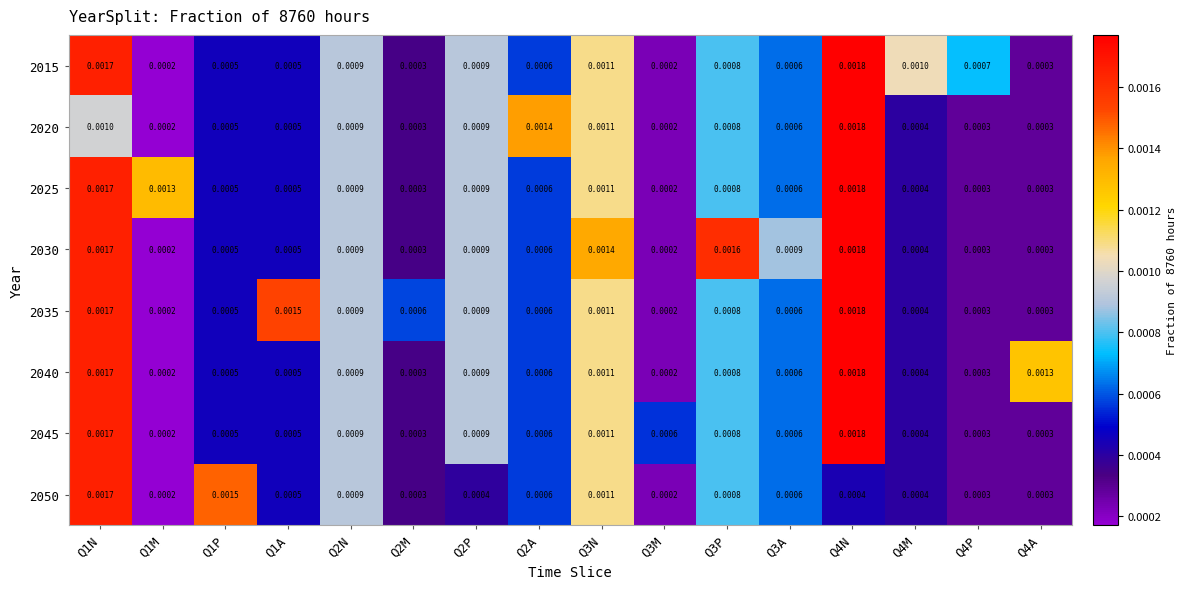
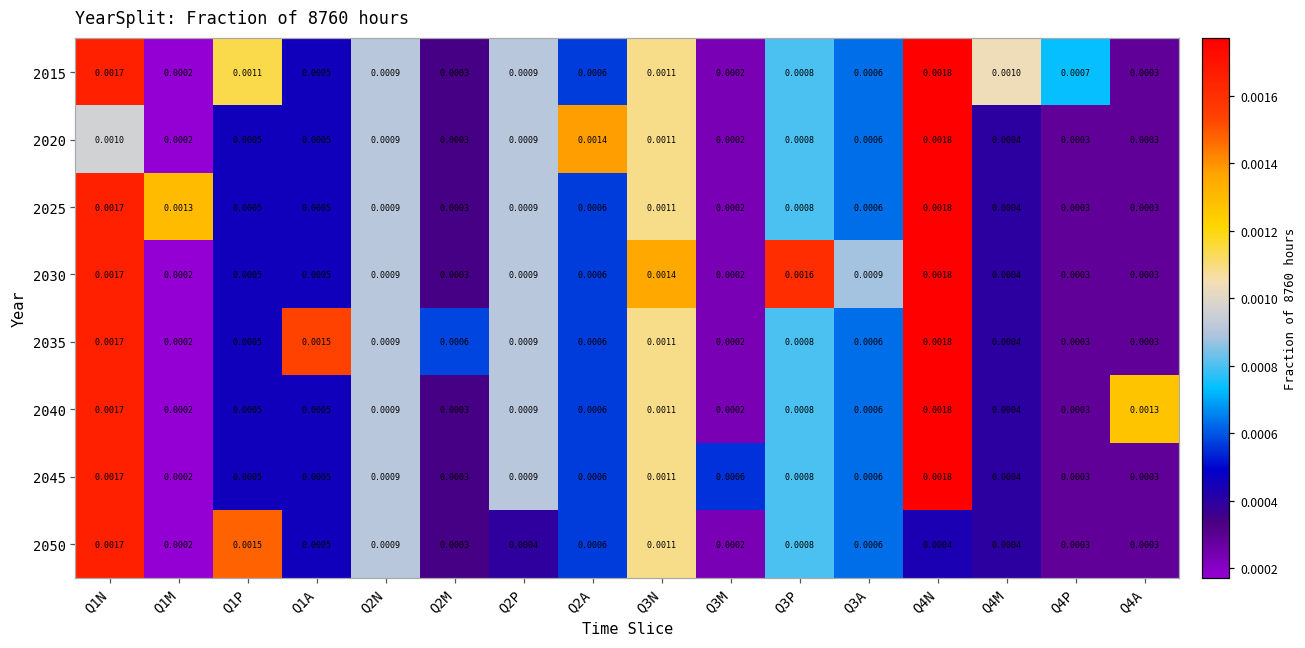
2015, Q1P: 0.0005 -> 0.0011
